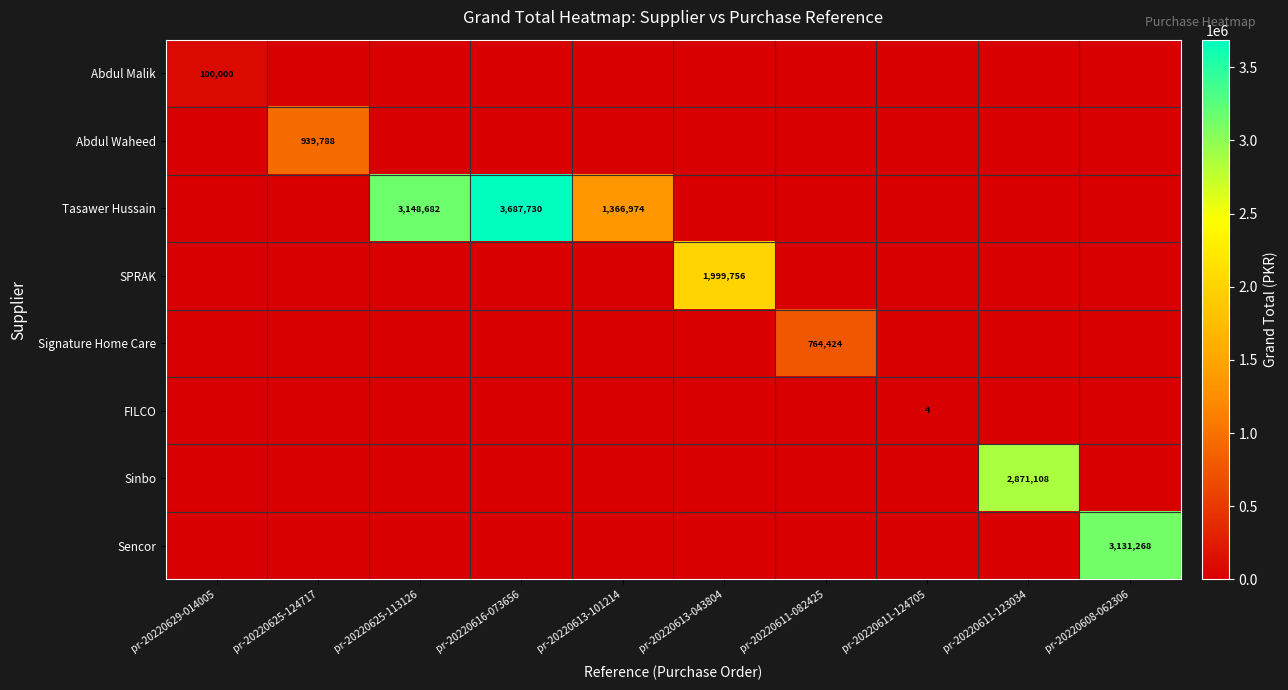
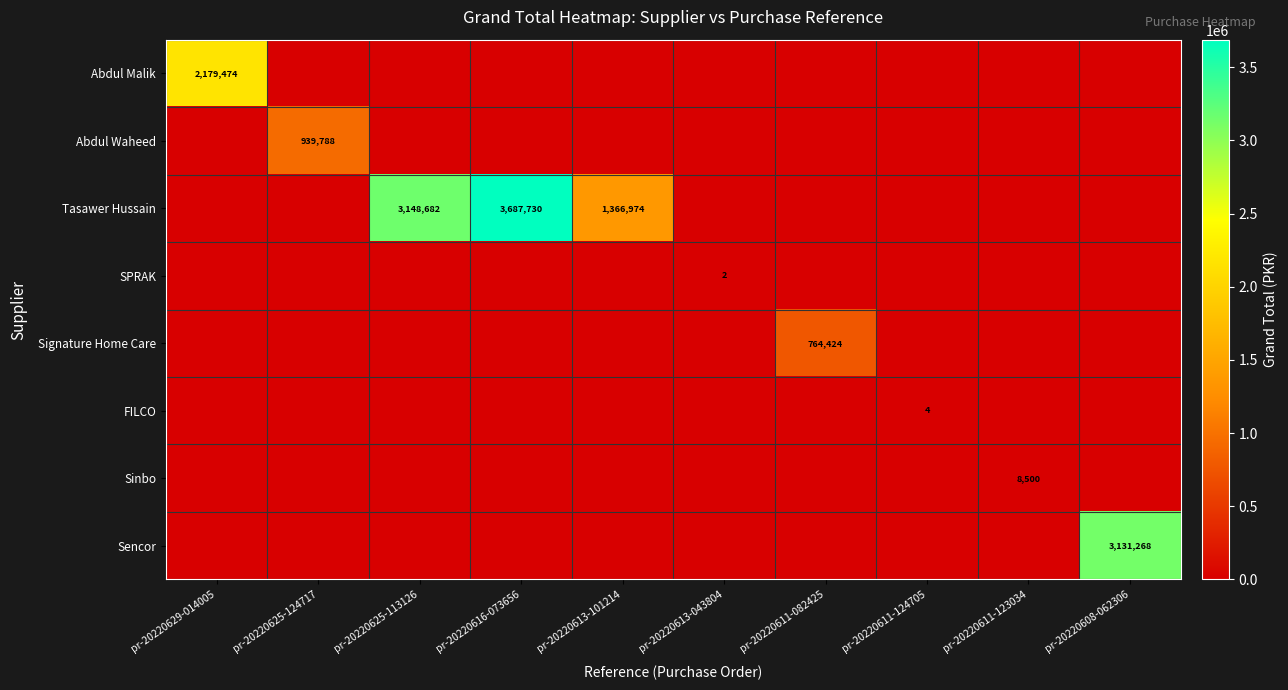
Abdul Malik, pr-20220629-014005: 100,000 -> 2,179,474
SPRAK, pr-20220613-043804: 1,999,756 -> 2
Sinbo, pr-20220611-123034: 2,871,108 -> 8,500
